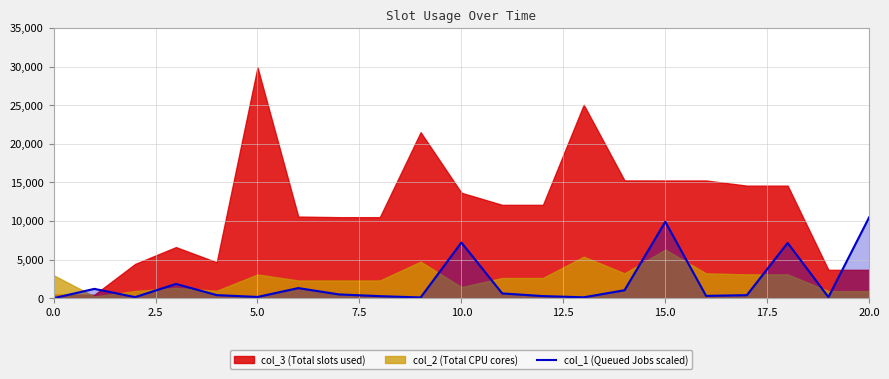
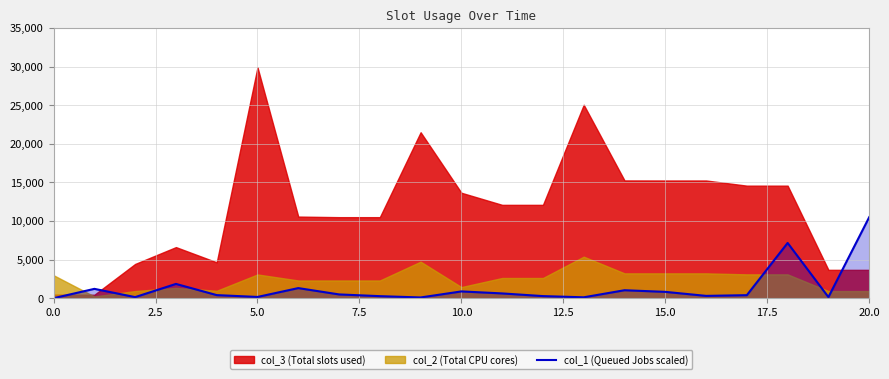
col_1 (Queued Jobs scaled), 10.0: 7,000 -> 1,000
col_1 (Queued Jobs scaled), 15.0: 10,000 -> 1,000
col_2 (Total CPU cores), 15.0: 6,000 -> 3,000
